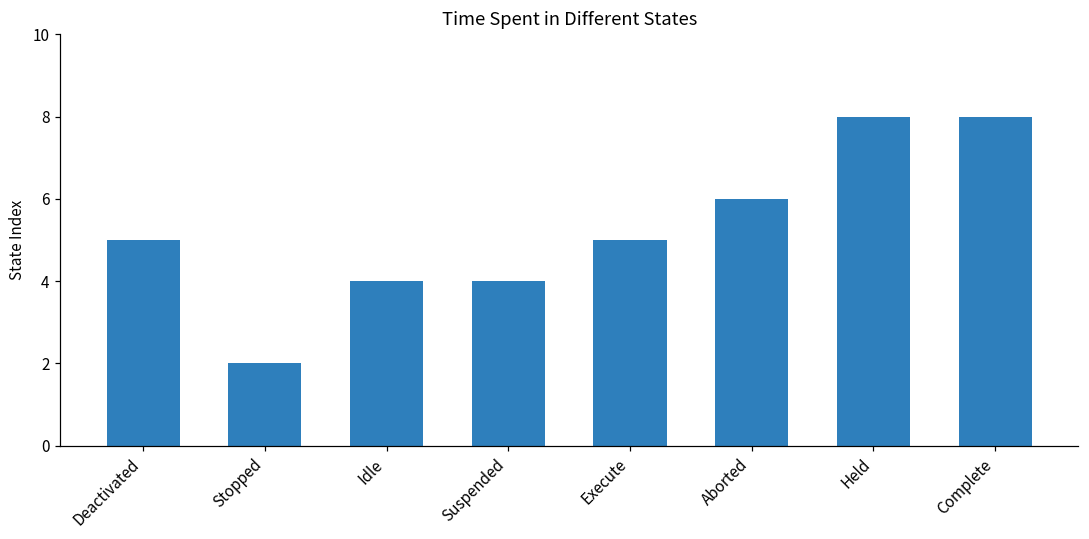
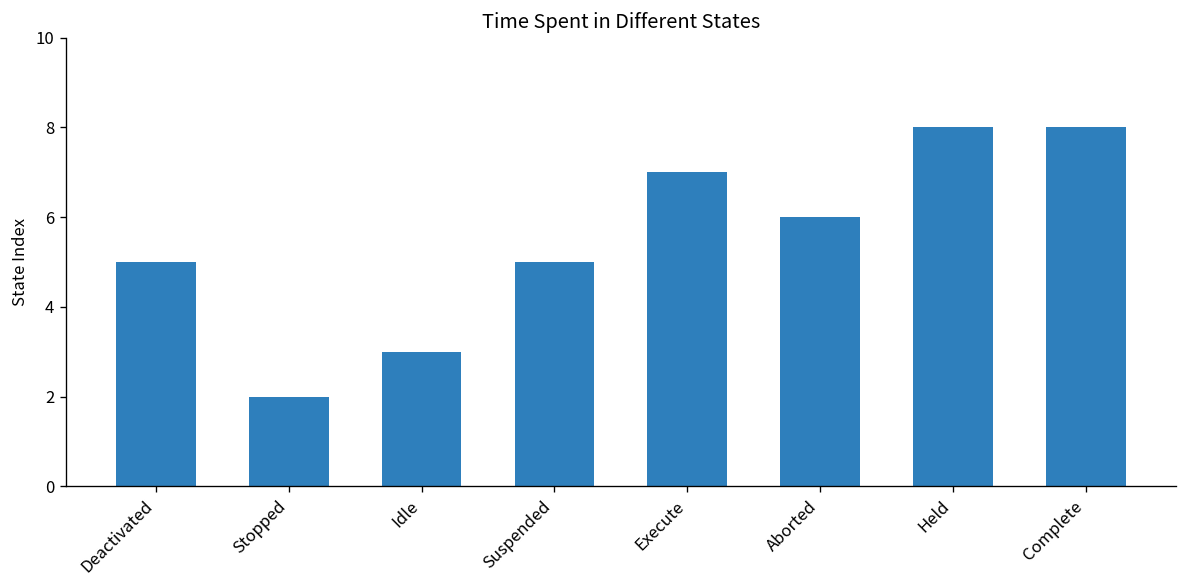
Idle: 4 -> 3
Suspended: 4 -> 5
Execute: 5 -> 7
